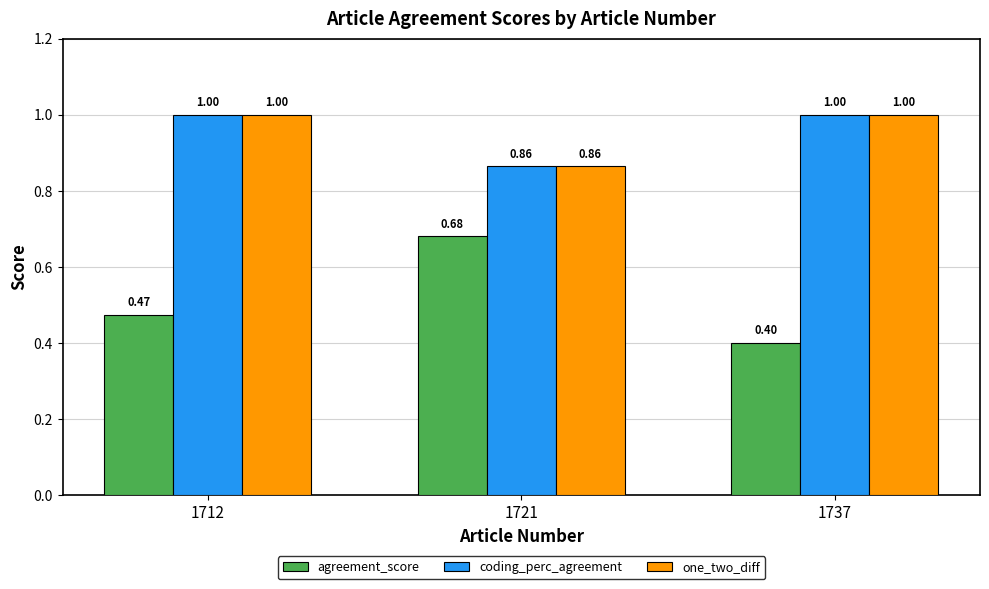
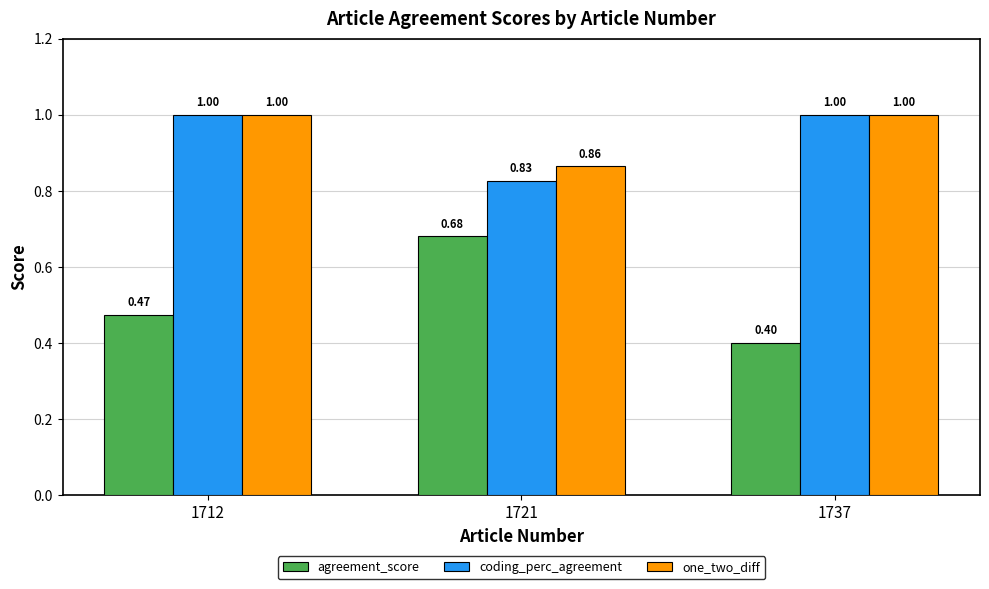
coding_perc_agreement, 1721: 0.86 -> 0.83
